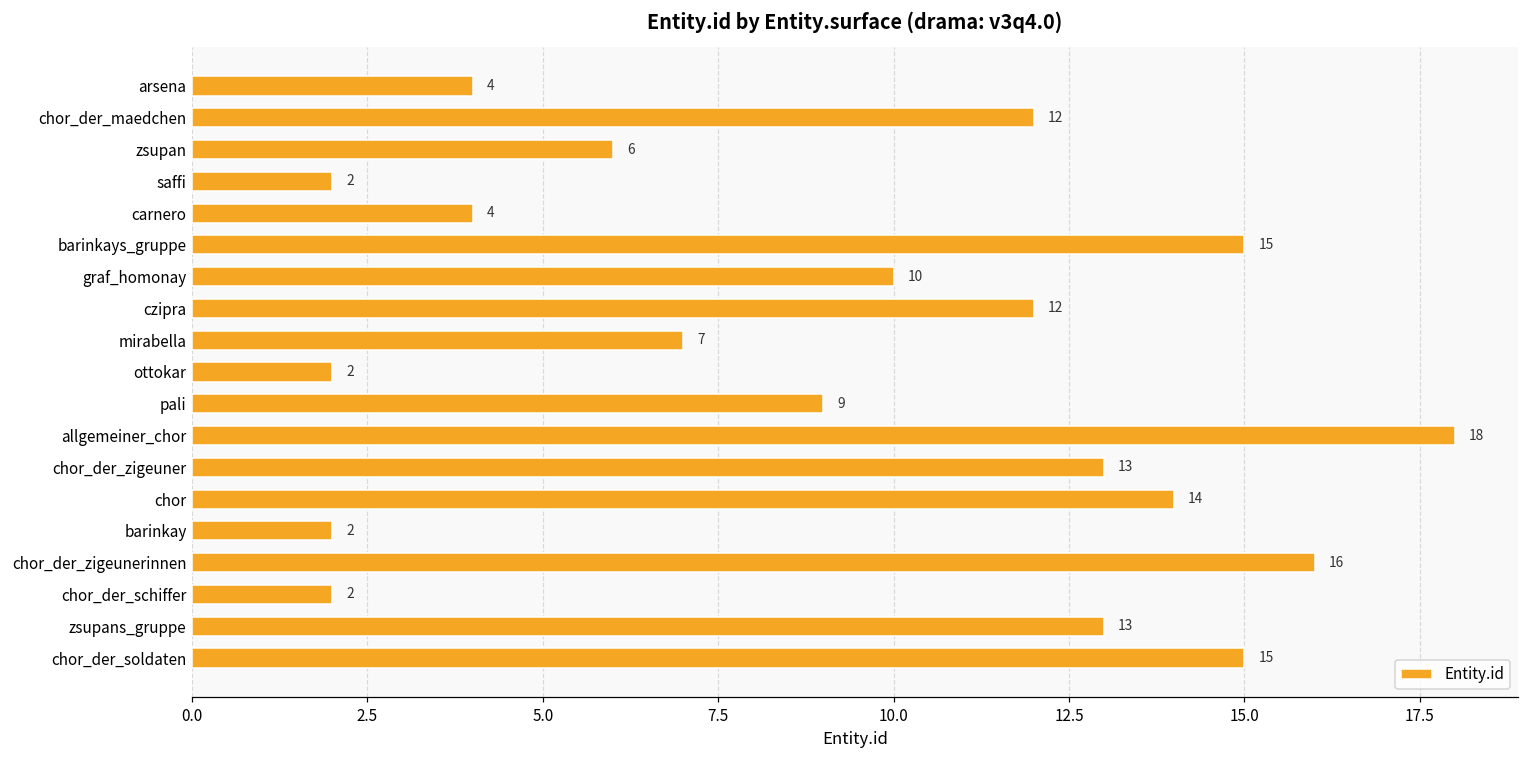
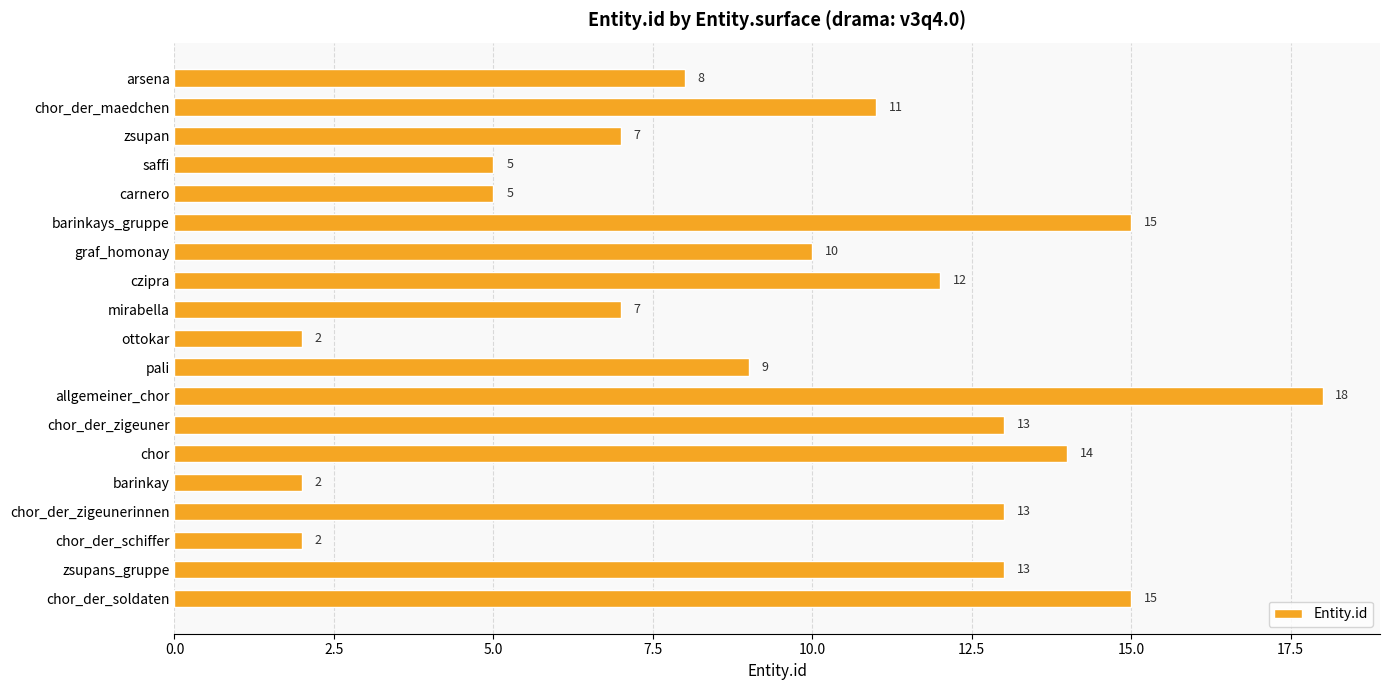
arsena: 4 -> 8
chor_der_maedchen: 12 -> 11
zsupan: 6 -> 7
saffi: 2 -> 5
carnero: 4 -> 5
chor_der_zigeunerinnen: 16 -> 13
